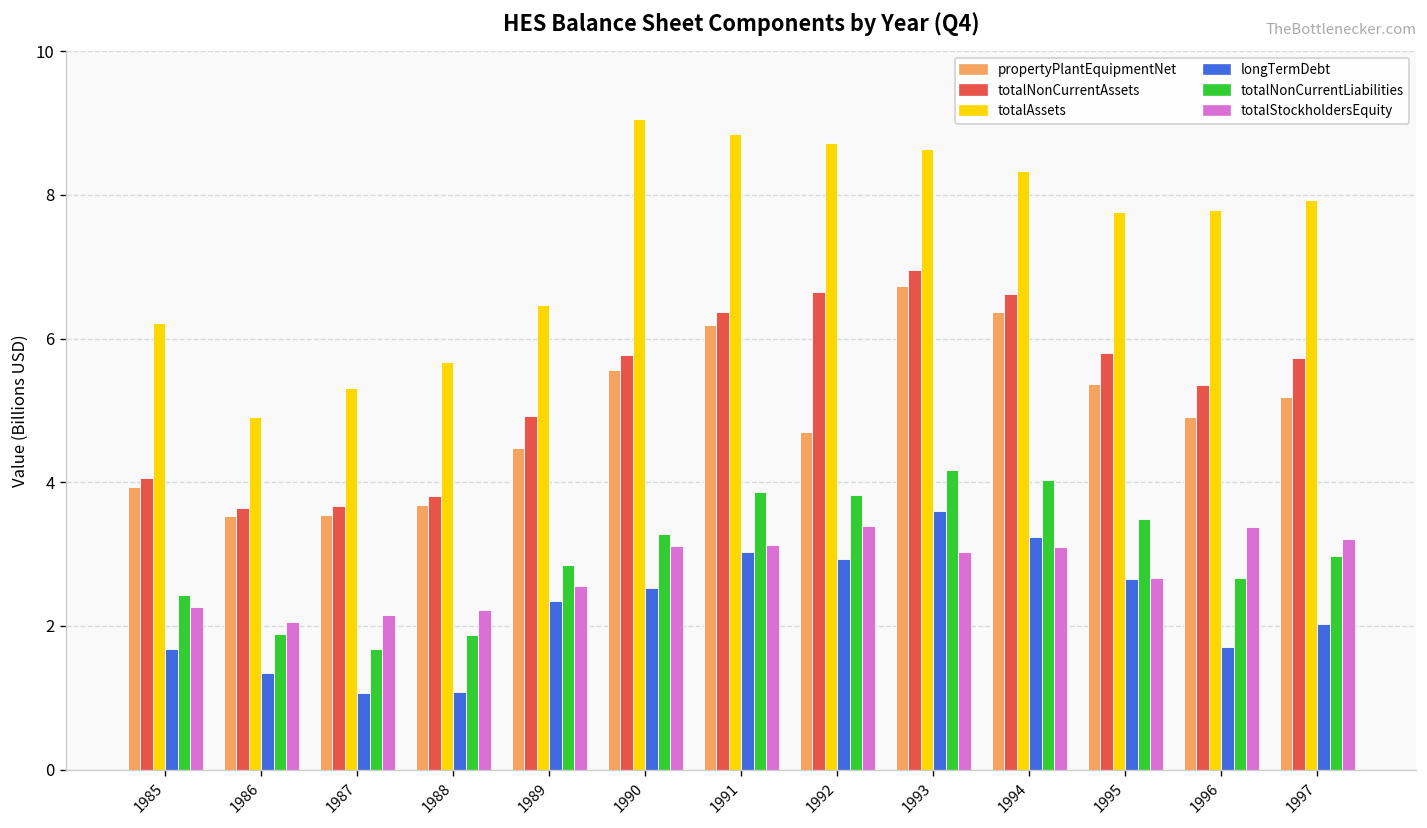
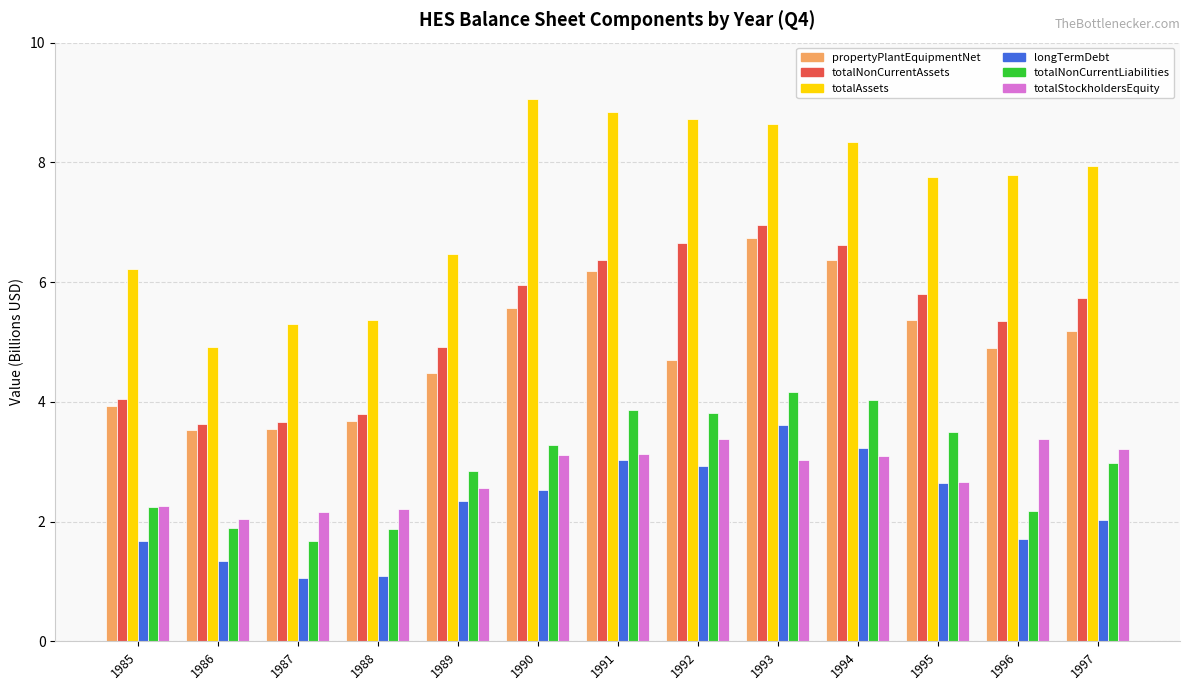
totalNonCurrentLiabilities, 1985: 2.4 -> 2.2
totalAssets, 1988: 5.7 -> 5.4
totalNonCurrentAssets, 1990: 5.8 -> 5.9
totalNonCurrentLiabilities, 1996: 2.7 -> 2.2
